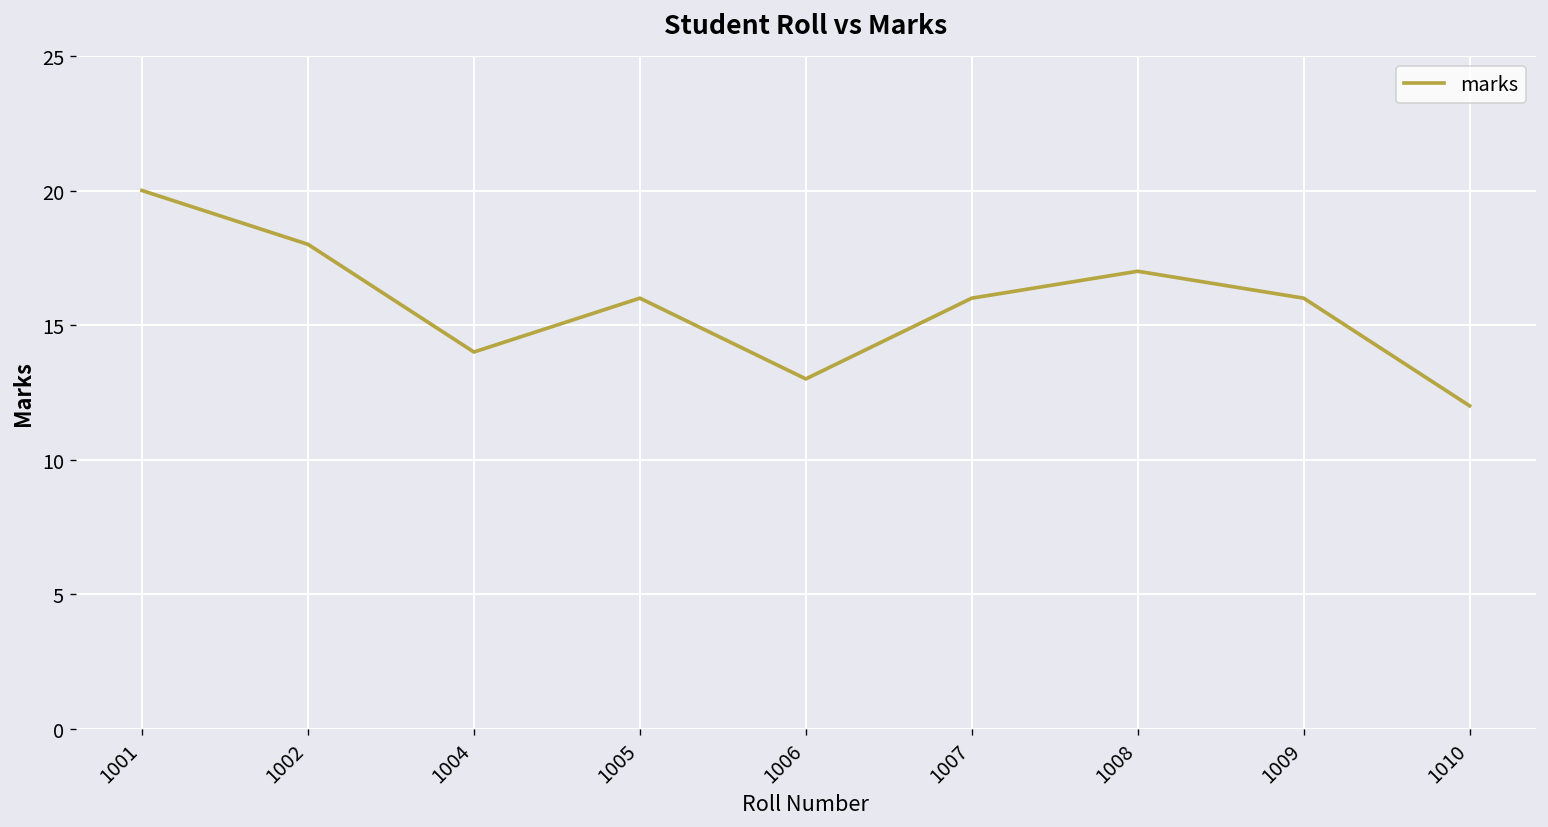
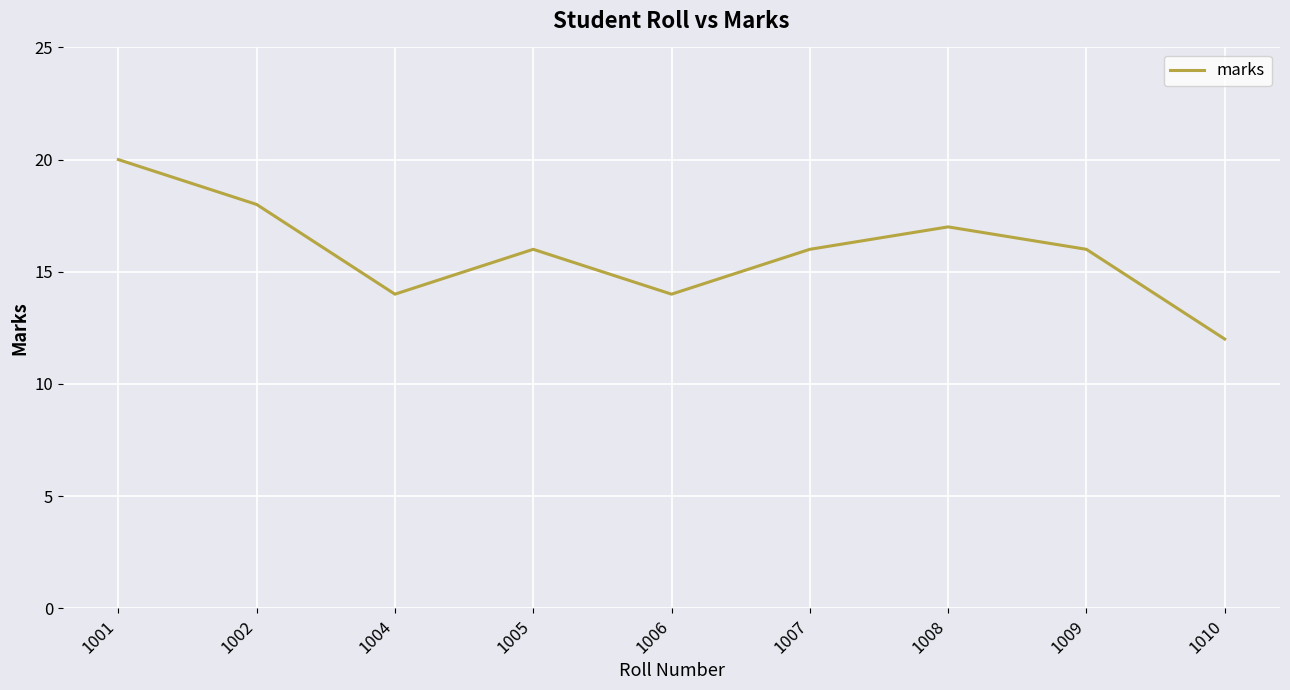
1006: 13 -> 14
